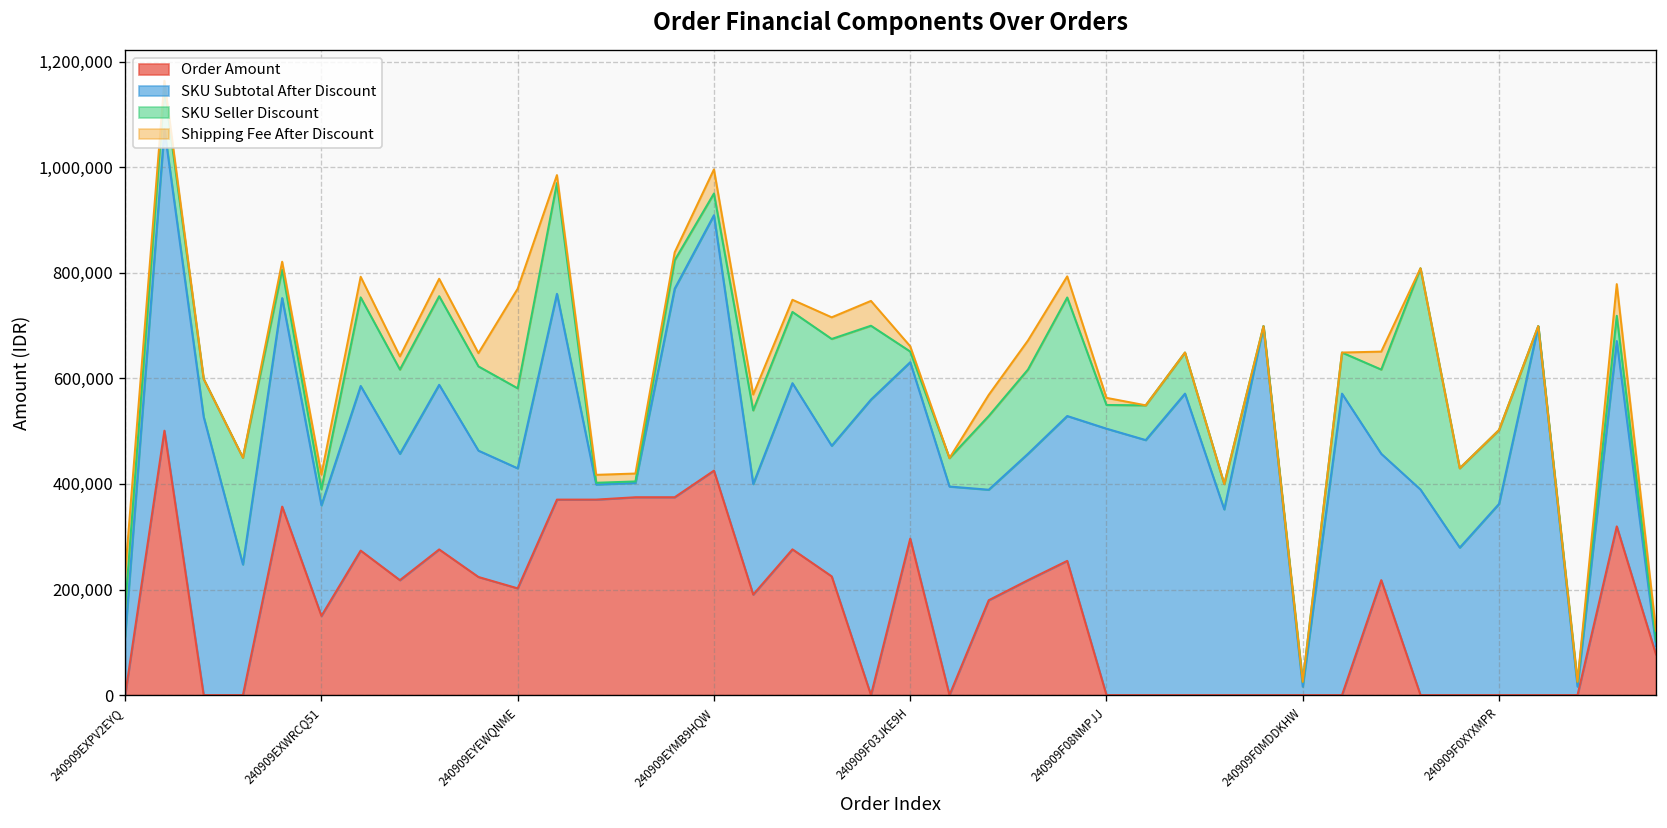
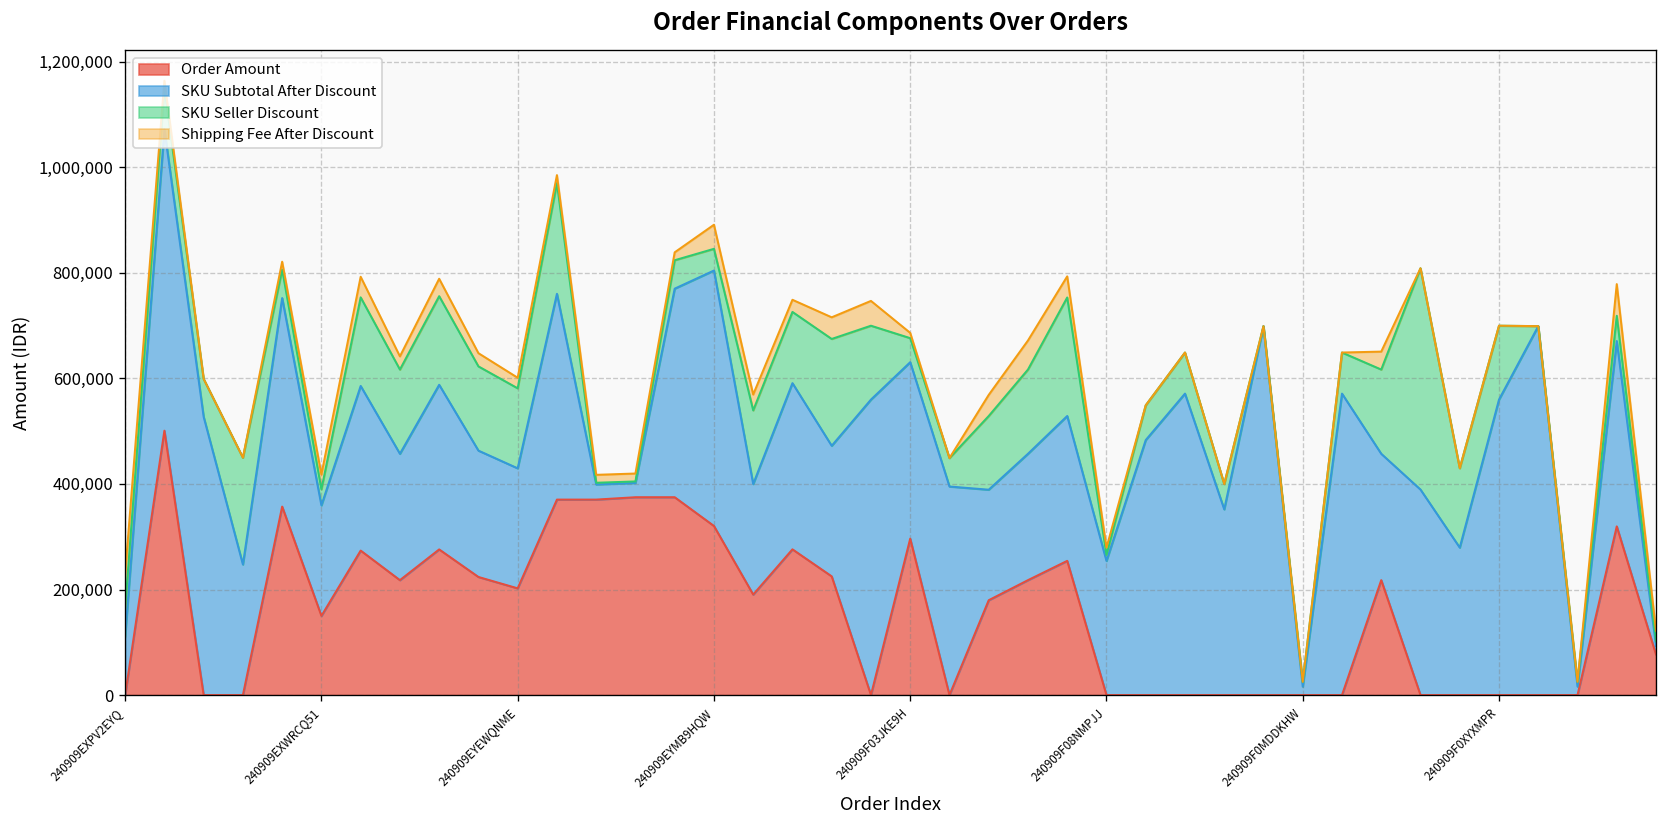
Shipping Fee After Discount, 240909EYEWQNME: 190,000 -> 20,000
Order Amount, 240909EYMB9HQW: 430,000 -> 320,000
SKU Seller Discount, 240909F03JKE9H: 20,000 -> 50,000
SKU Subtotal After Discount, 240909F08NMPJJ: 500,000 -> 250,000
SKU Seller Discount, 240909F08NMPJJ: 40,000 -> 10,000
SKU Subtotal After Discount, 240909F0XYXMPR: 360,000 -> 560,000
